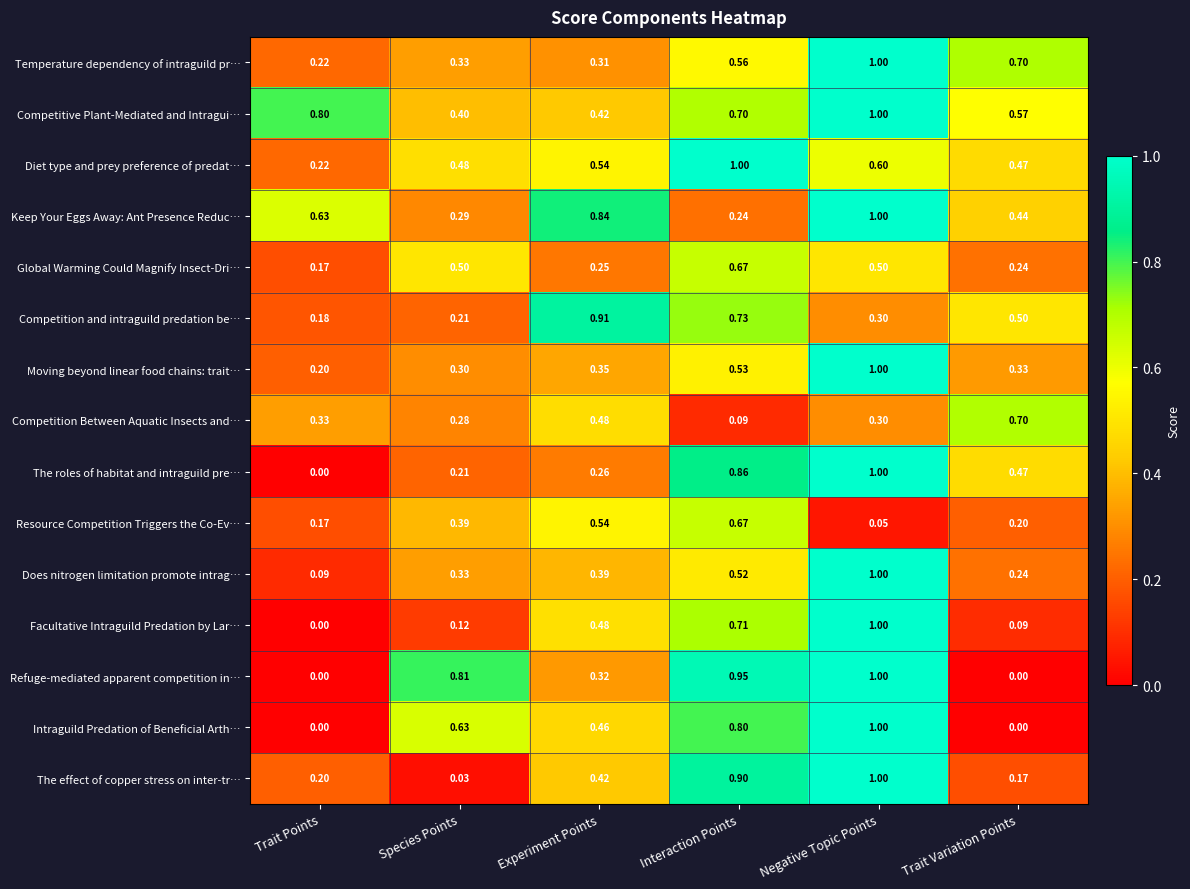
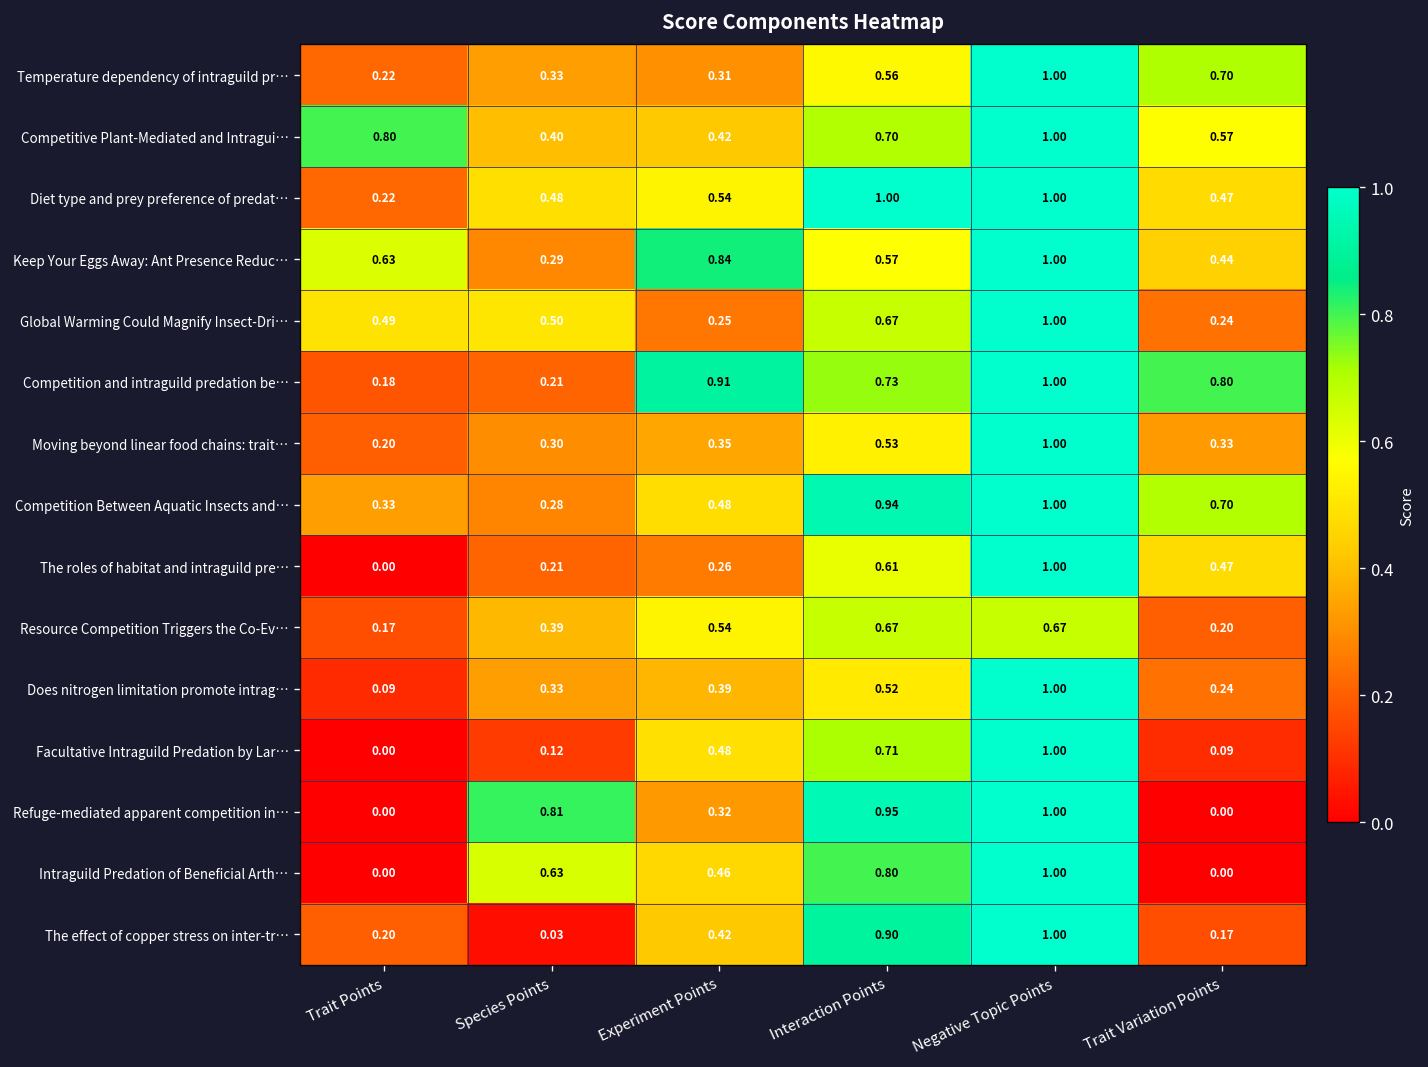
Diet type and prey preference of predat…, Negative Topic Points: 0.60 -> 1.00
Keep Your Eggs Away: Ant Presence Reduc…, Interaction Points: 0.24 -> 0.57
Global Warming Could Magnify Insect-Dri…, Trait Points: 0.17 -> 0.49
Global Warming Could Magnify Insect-Dri…, Negative Topic Points: 0.50 -> 1.00
Competition and intraguild predation be…, Negative Topic Points: 0.30 -> 1.00
Competition and intraguild predation be…, Trait Variation Points: 0.50 -> 0.80
Competition Between Aquatic Insects and…, Interaction Points: 0.09 -> 0.94
Competition Between Aquatic Insects and…, Negative Topic Points: 0.30 -> 1.00
The roles of habitat and intraguild pre…, Interaction Points: 0.86 -> 0.61
Resource Competition Triggers the Co-Ev…, Negative Topic Points: 0.05 -> 0.67
